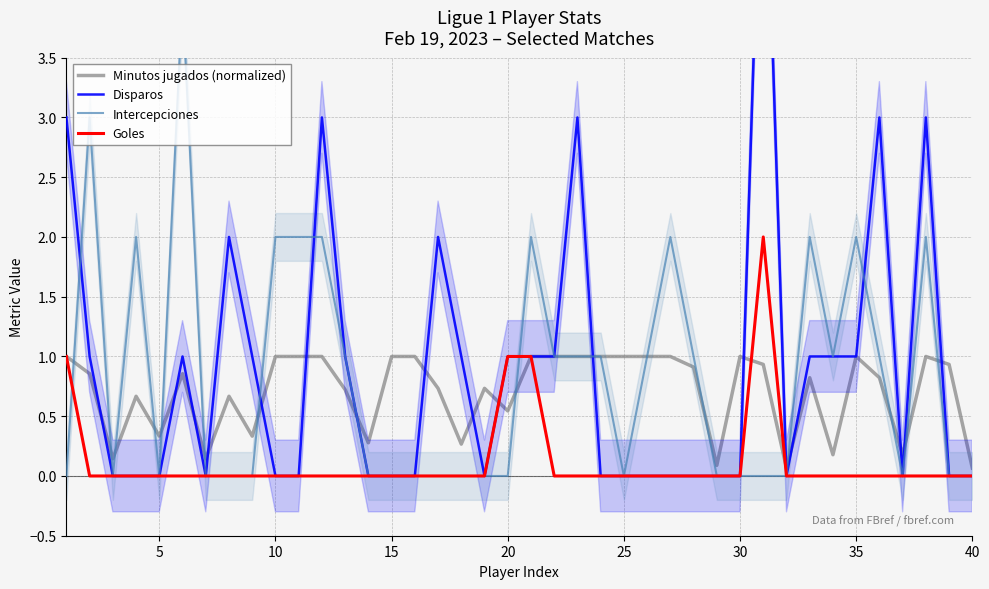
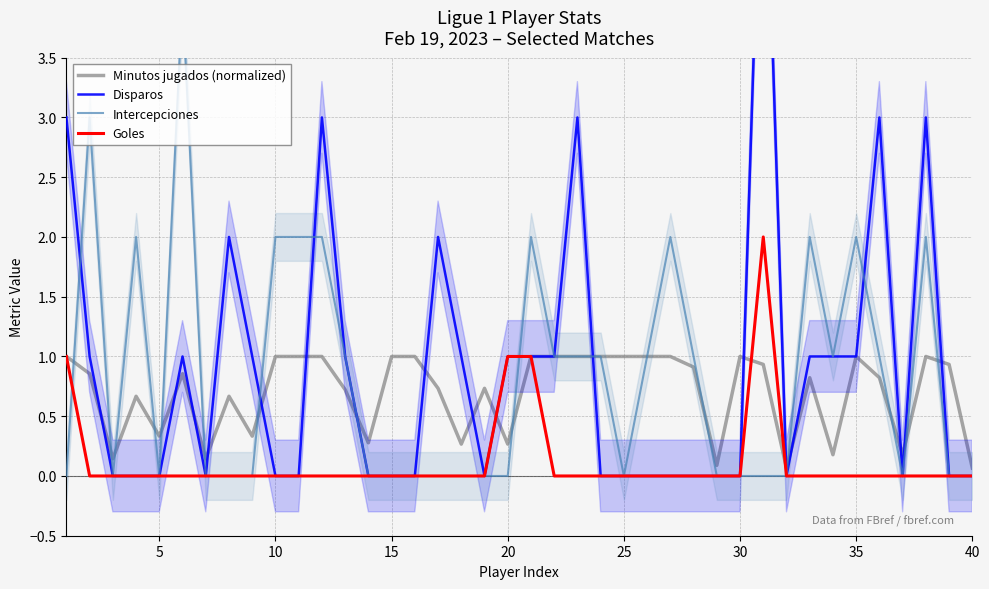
Minutos jugados (normalized), 20: 0.54 -> 0.27
